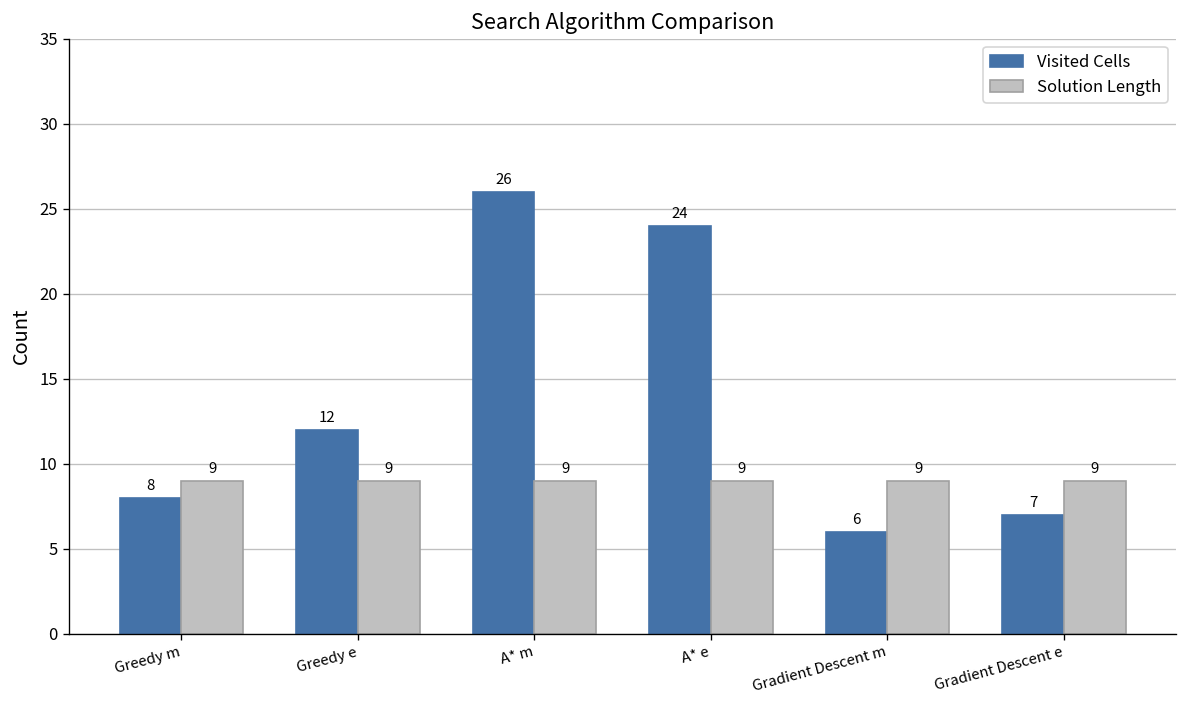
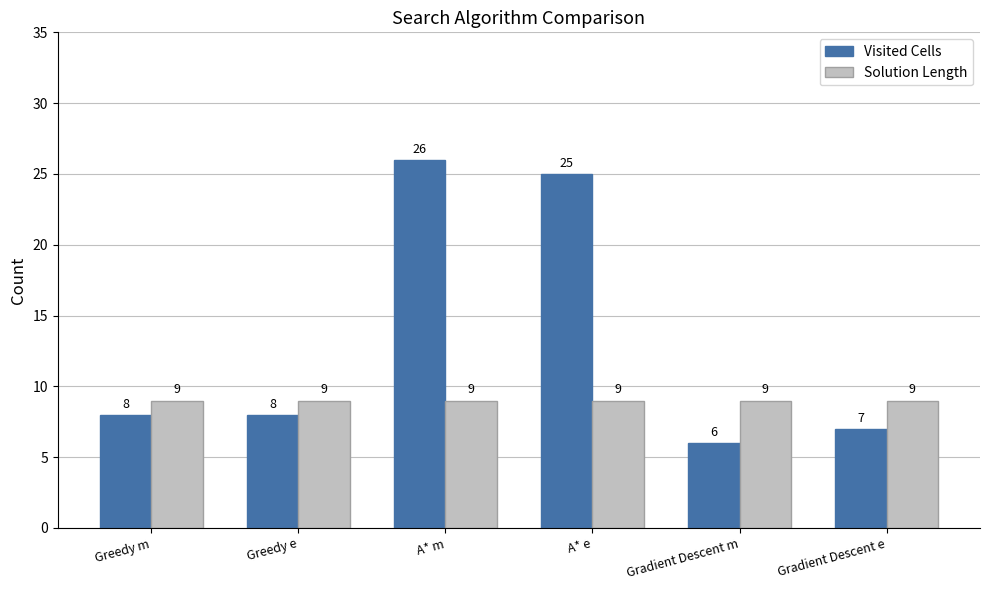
Visited Cells, Greedy e: 12 -> 8
Visited Cells, A* e: 24 -> 25
